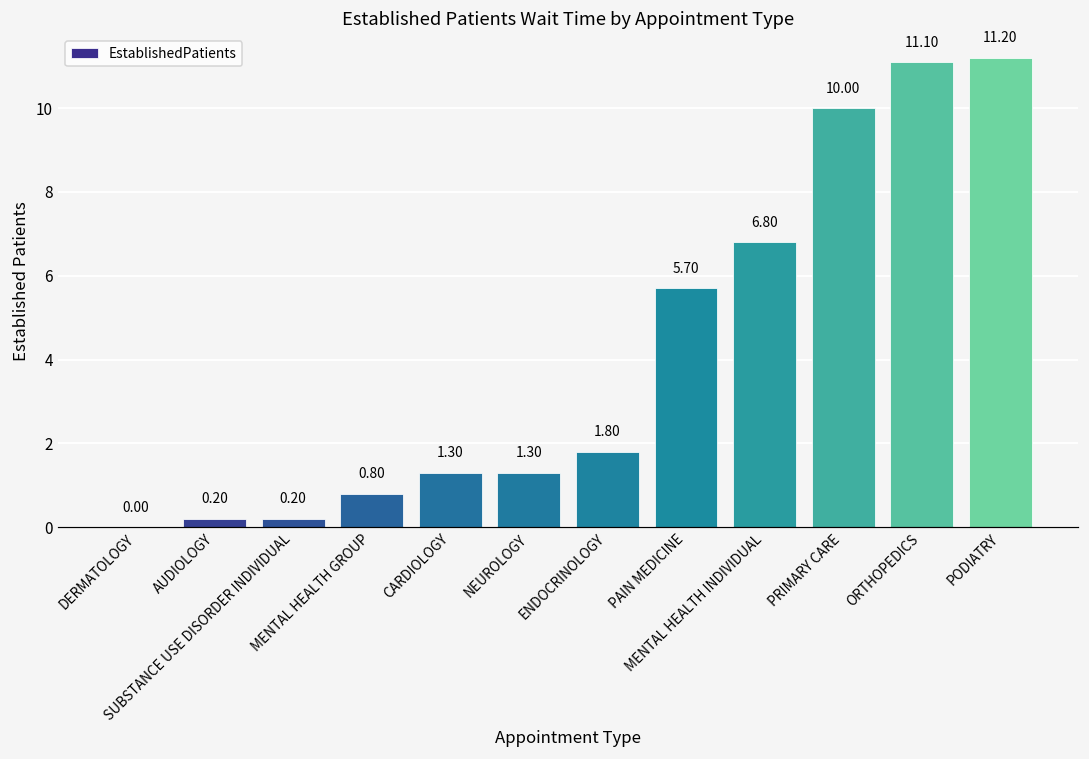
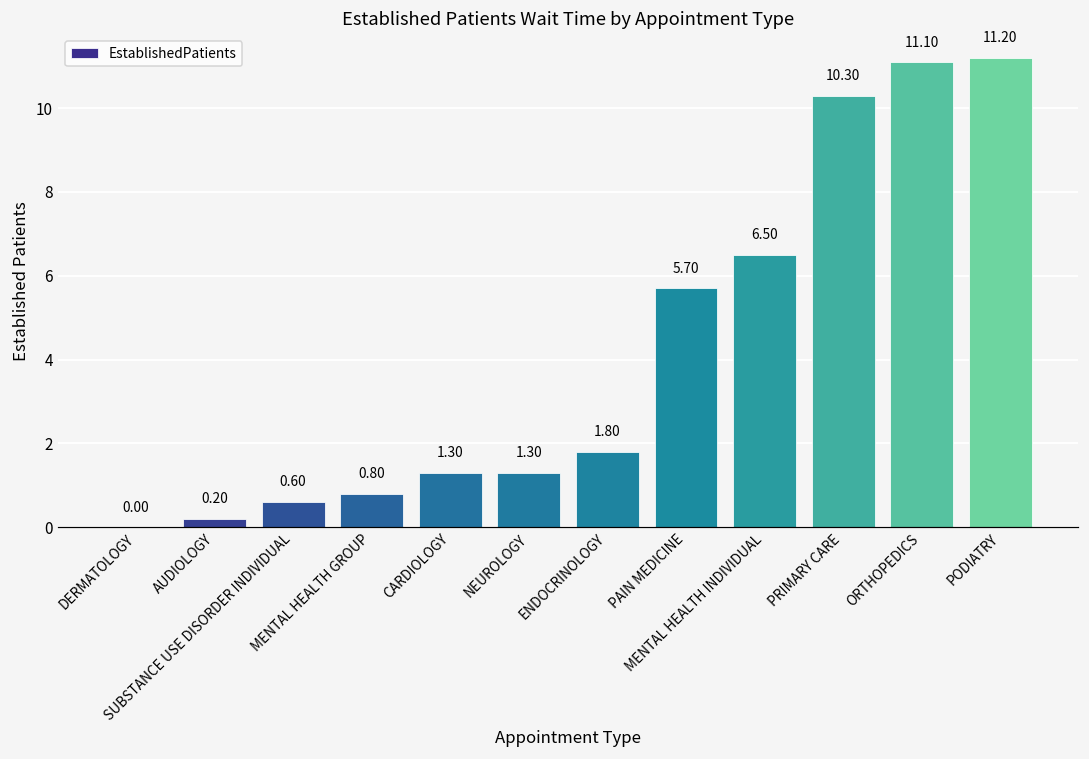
SUBSTANCE USE DISORDER INDIVIDUAL: 0.20 -> 0.60
MENTAL HEALTH INDIVIDUAL: 6.80 -> 6.50
PRIMARY CARE: 10.00 -> 10.30
